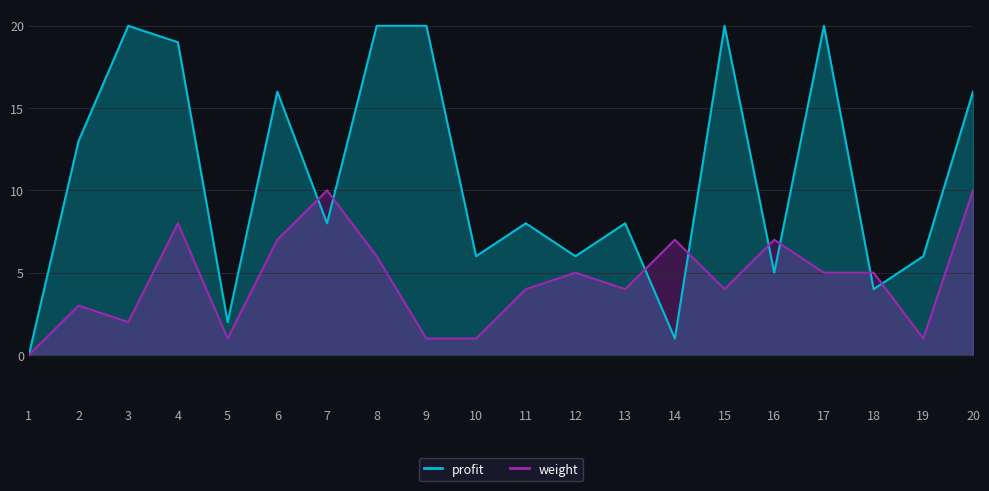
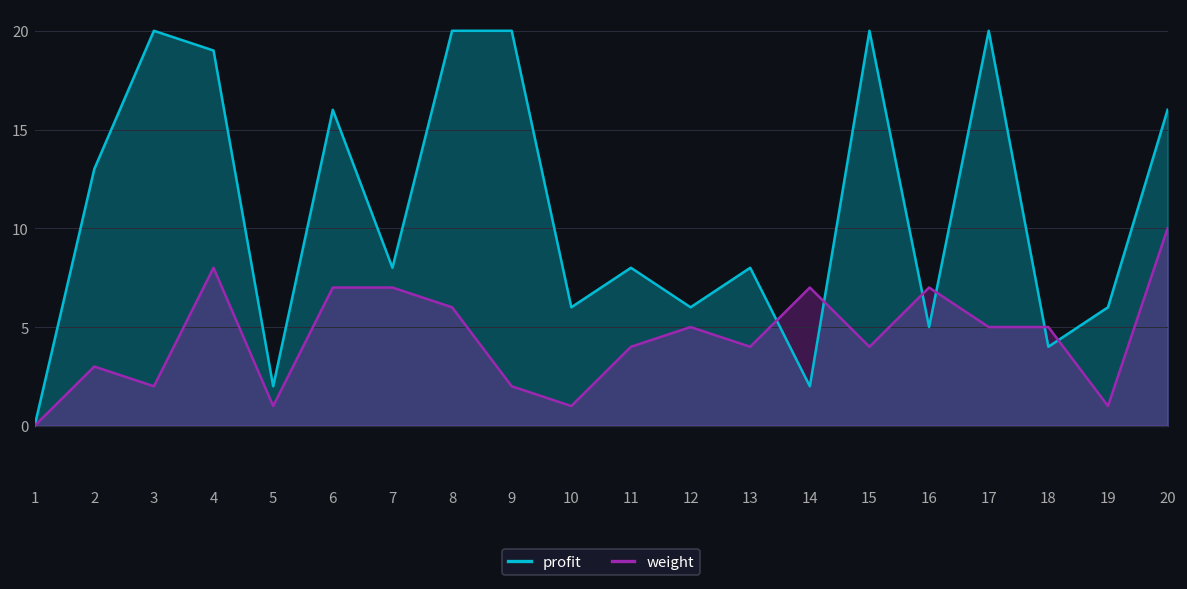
weight, 7: 10 -> 7
weight, 9: 1 -> 2
profit, 14: 1 -> 2
